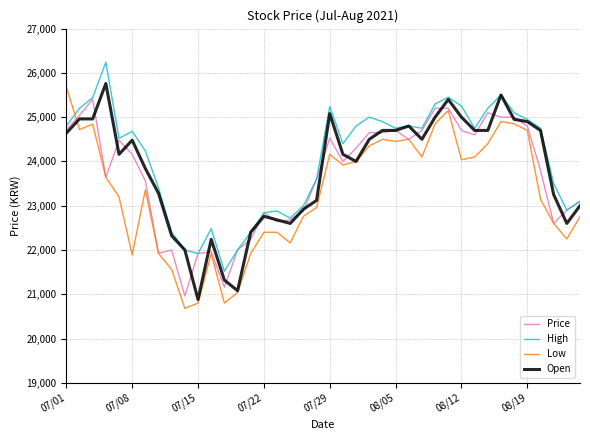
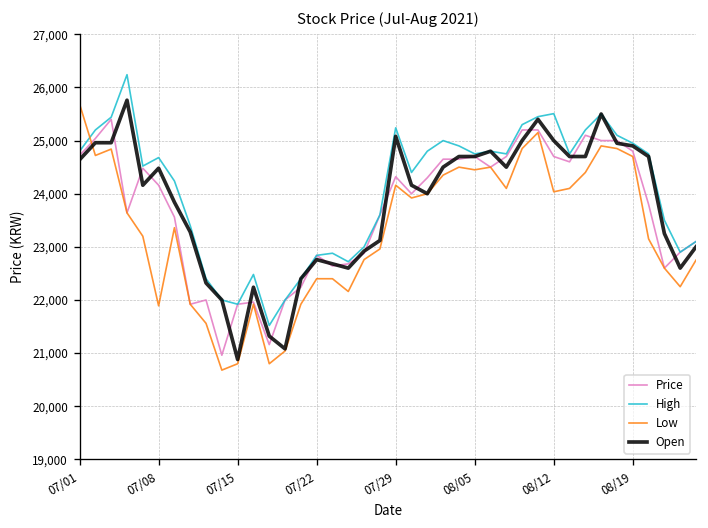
Price, 07/29: 24,500 -> 24,300
High, 08/12: 25,300 -> 25,500
